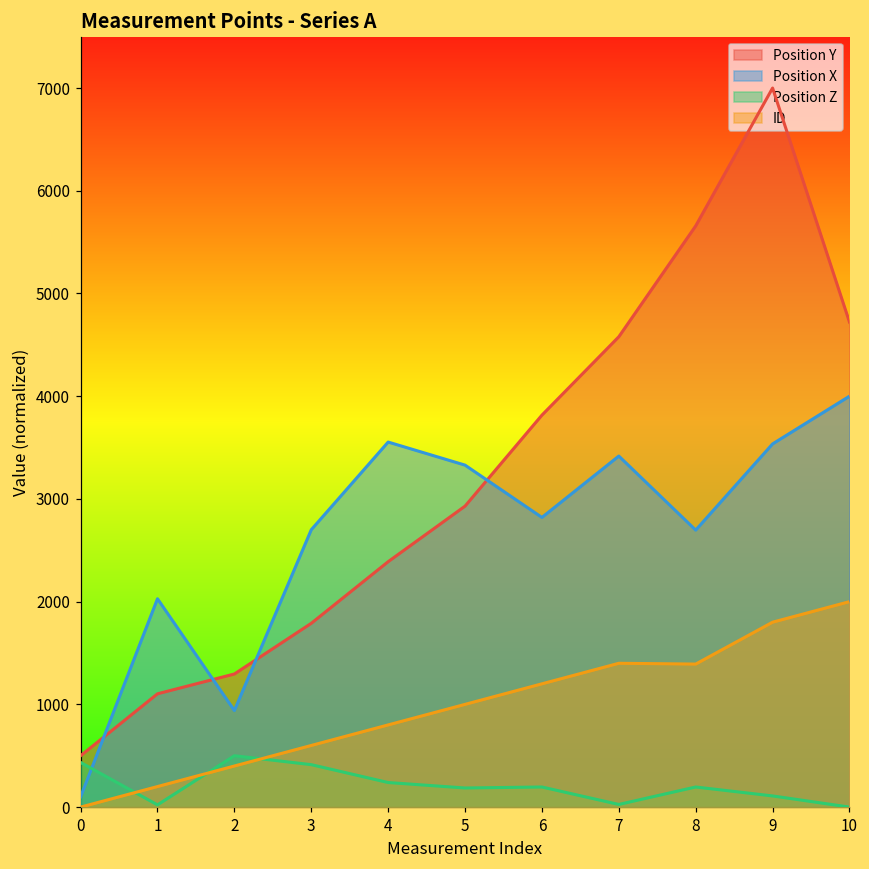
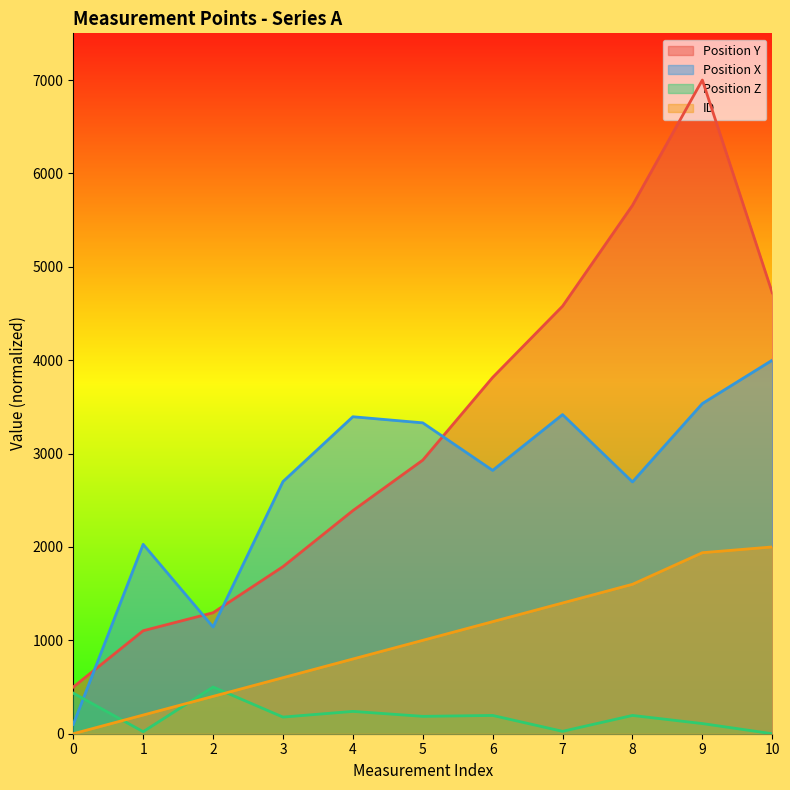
Position X, 2: 900 -> 1100
Position Z, 3: 400 -> 200
Position X, 4: 3600 -> 3400
ID, 8: 1400 -> 1600
ID, 9: 1800 -> 1900
